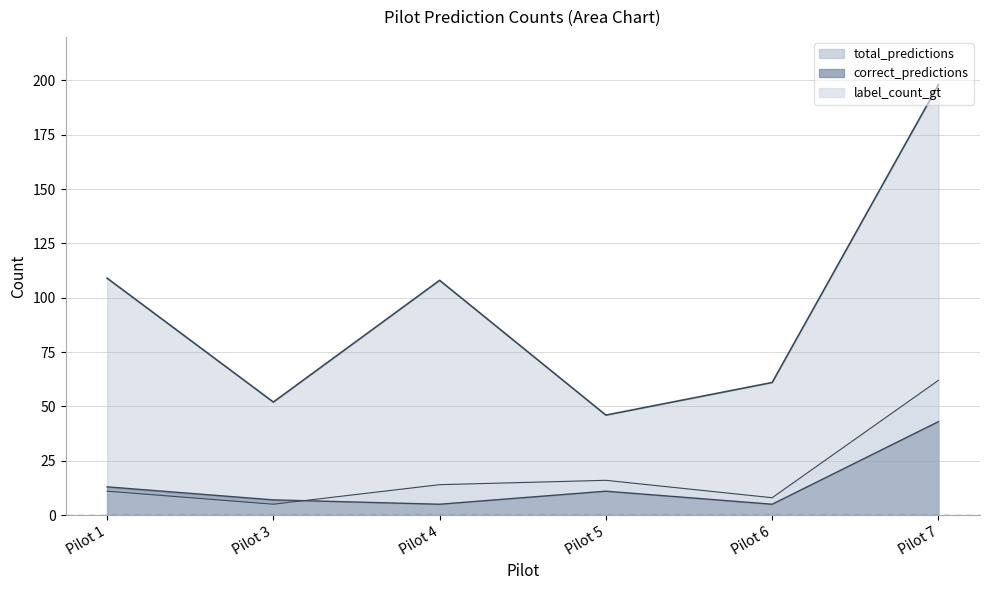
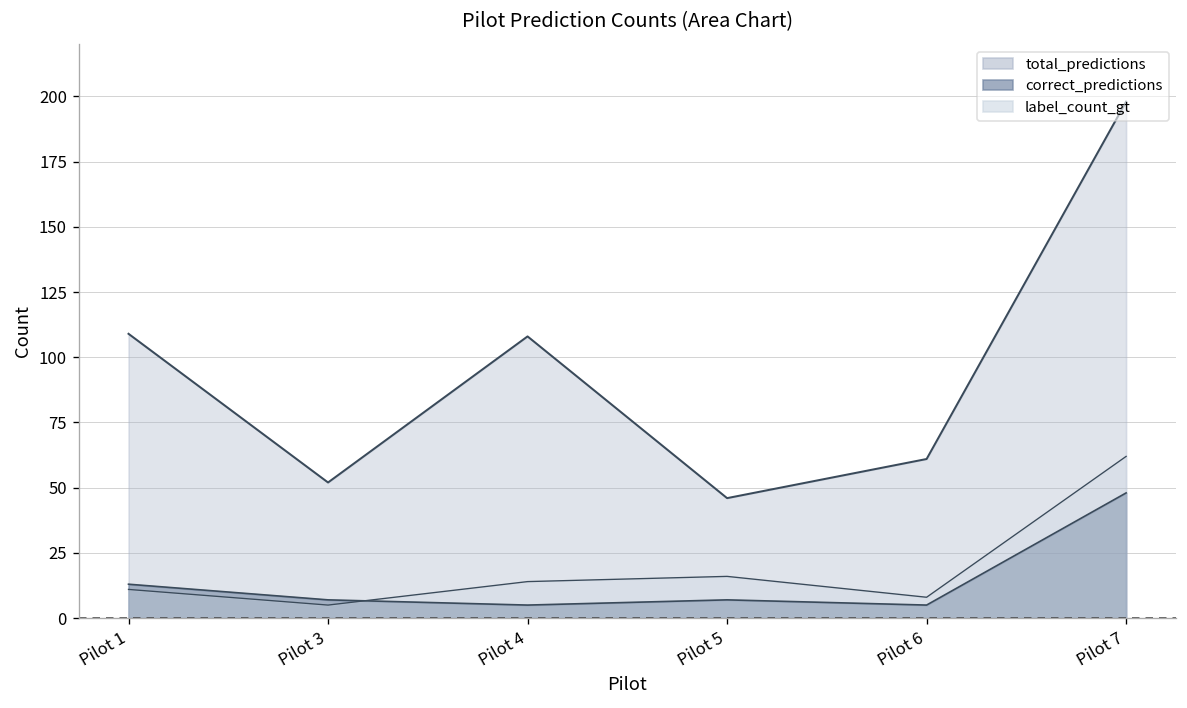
correct_predictions, Pilot 5: 11 -> 7
correct_predictions, Pilot 7: 43 -> 48
